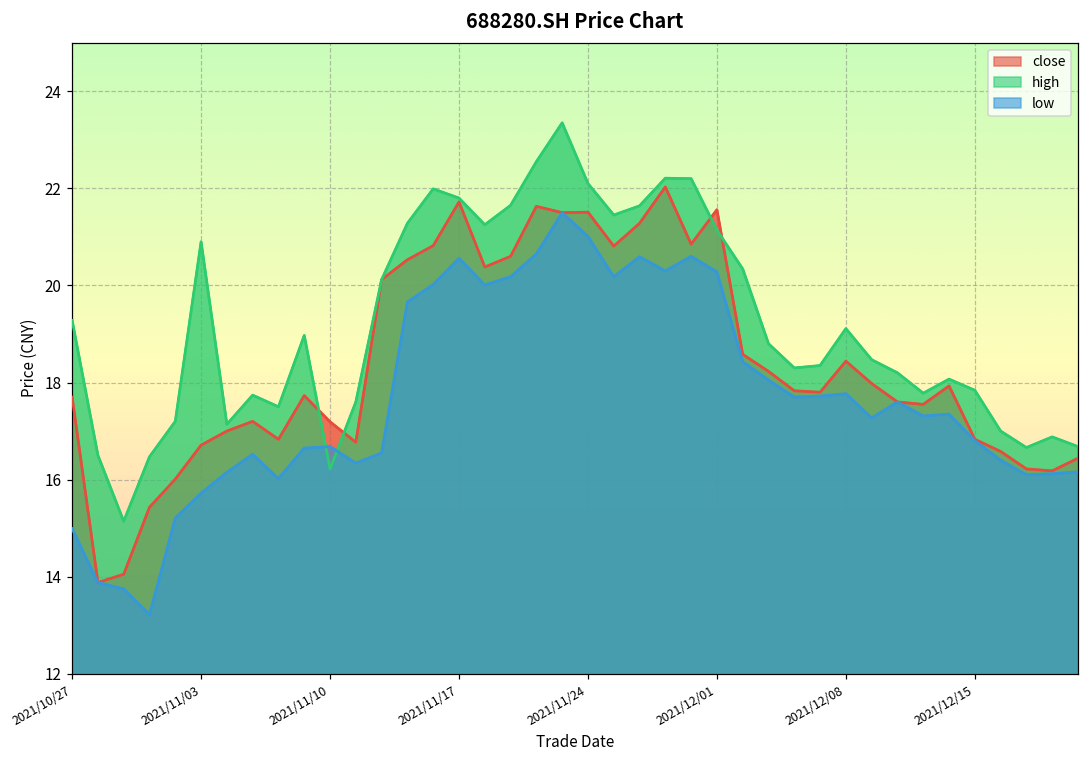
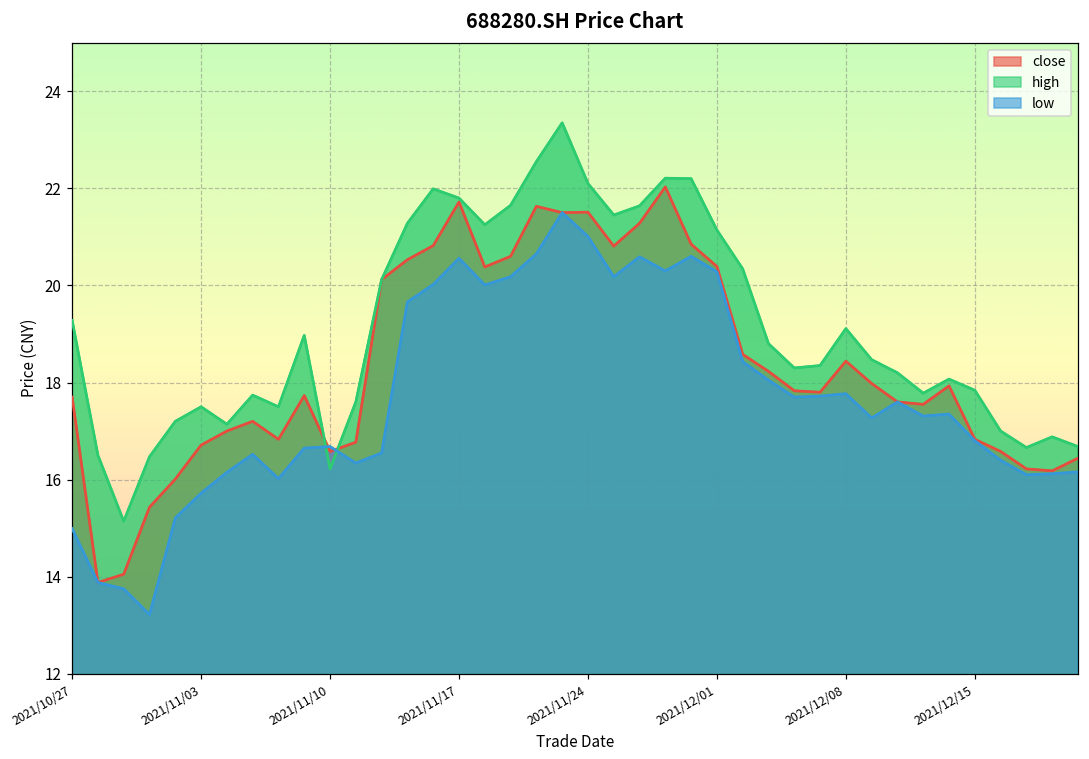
high, 2021/11/03: 20.9 -> 17.5
close, 2021/11/10: 17.2 -> 16.6
close, 2021/12/01: 21.6 -> 20.4
